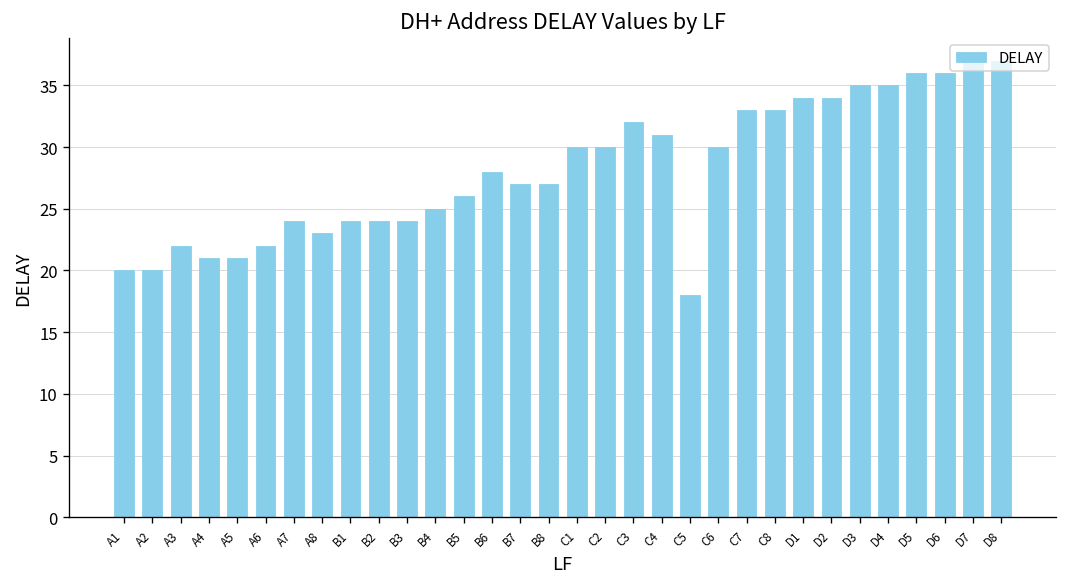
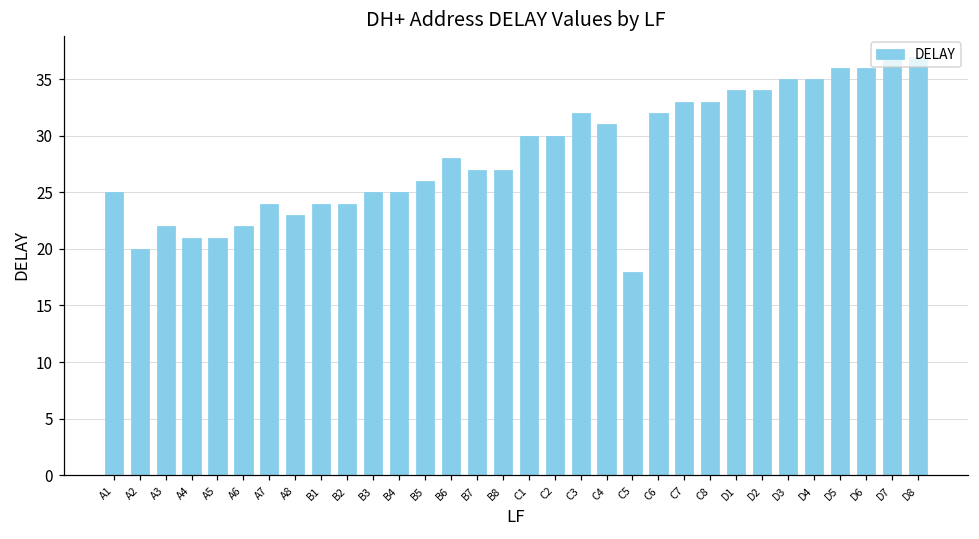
A1: 20 -> 25
B3: 24 -> 25
C6: 30 -> 32
